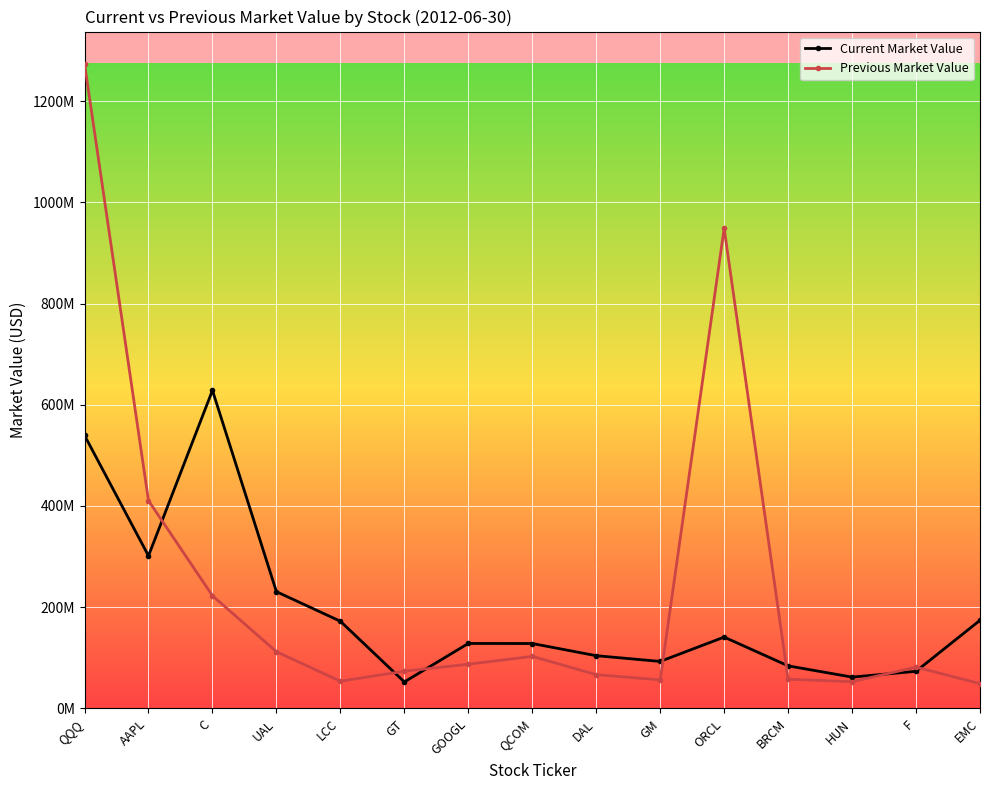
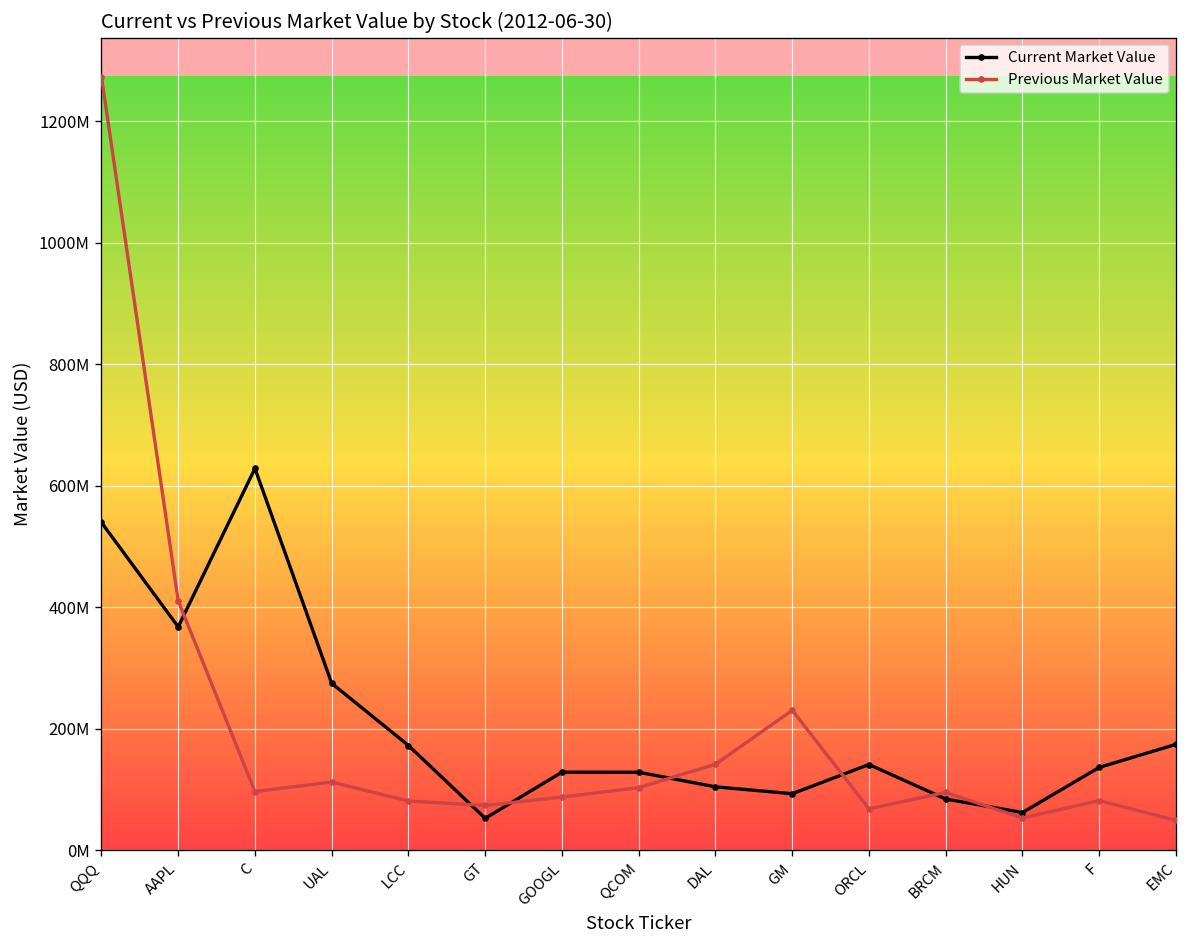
Current Market Value, AAPL: 300000000 -> 370000000
Previous Market Value, C: 220000000 -> 100000000
Current Market Value, UAL: 230000000 -> 270000000
Previous Market Value, LCC: 50000000 -> 80000000
Previous Market Value, DAL: 70000000 -> 140000000
Previous Market Value, GM: 60000000 -> 230000000
Previous Market Value, ORCL: 950000000 -> 70000000
Previous Market Value, BRCM: 60000000 -> 100000000
Current Market Value, F: 70000000 -> 140000000
